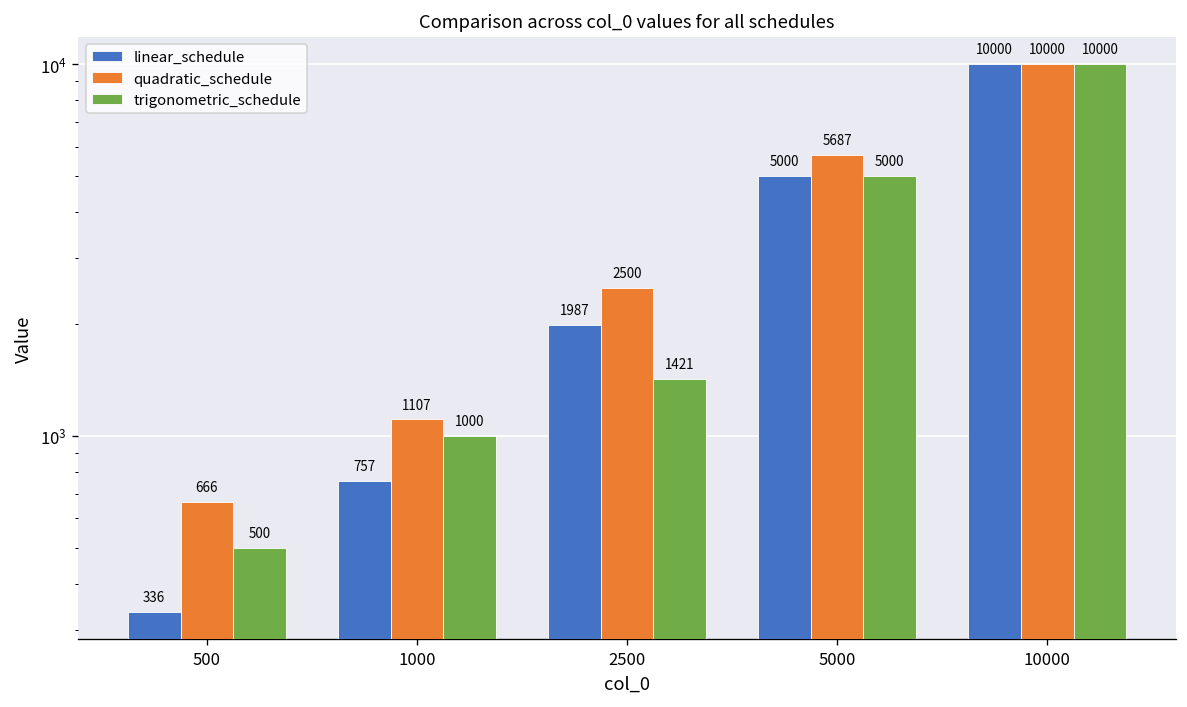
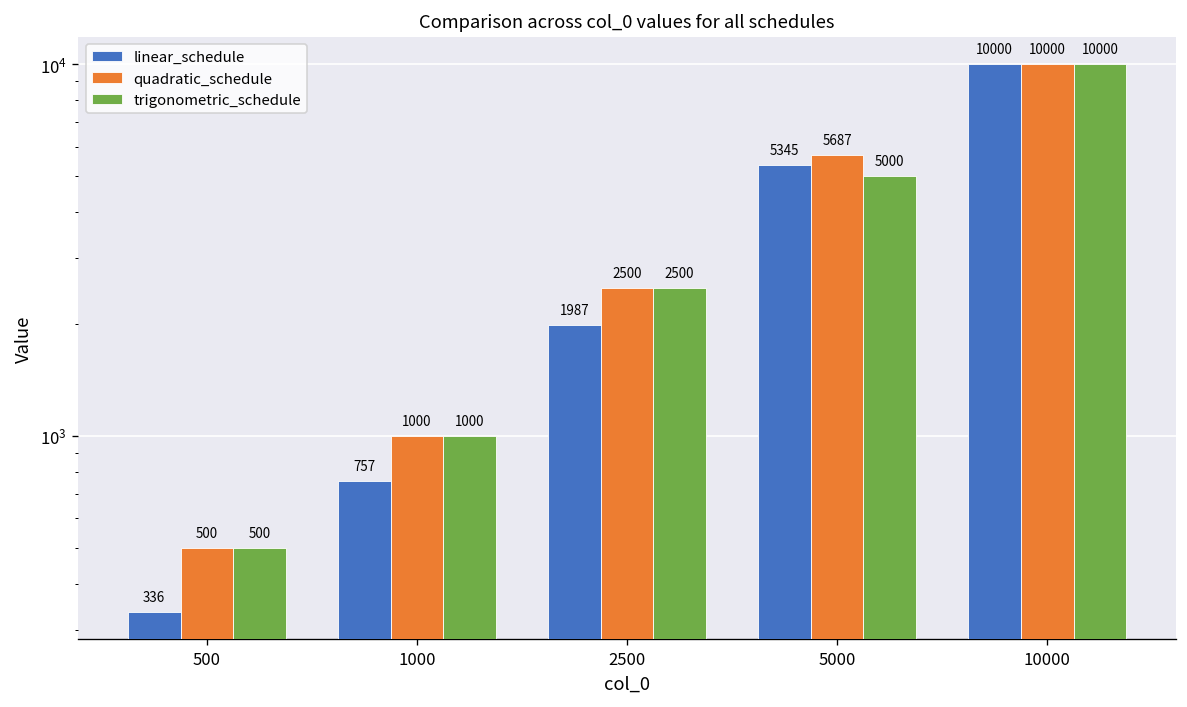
quadratic_schedule, 500: 666 -> 500
quadratic_schedule, 1000: 1107 -> 1000
trigonometric_schedule, 2500: 1421 -> 2500
linear_schedule, 5000: 5000 -> 5345
